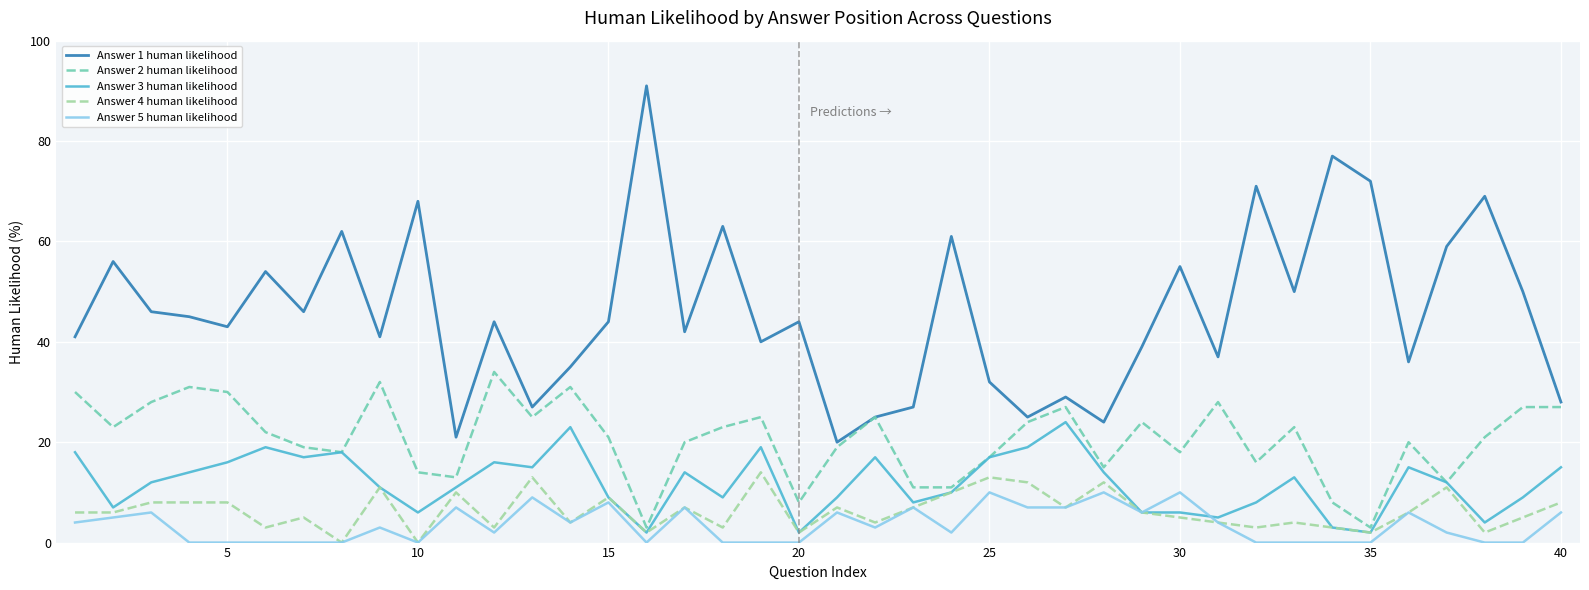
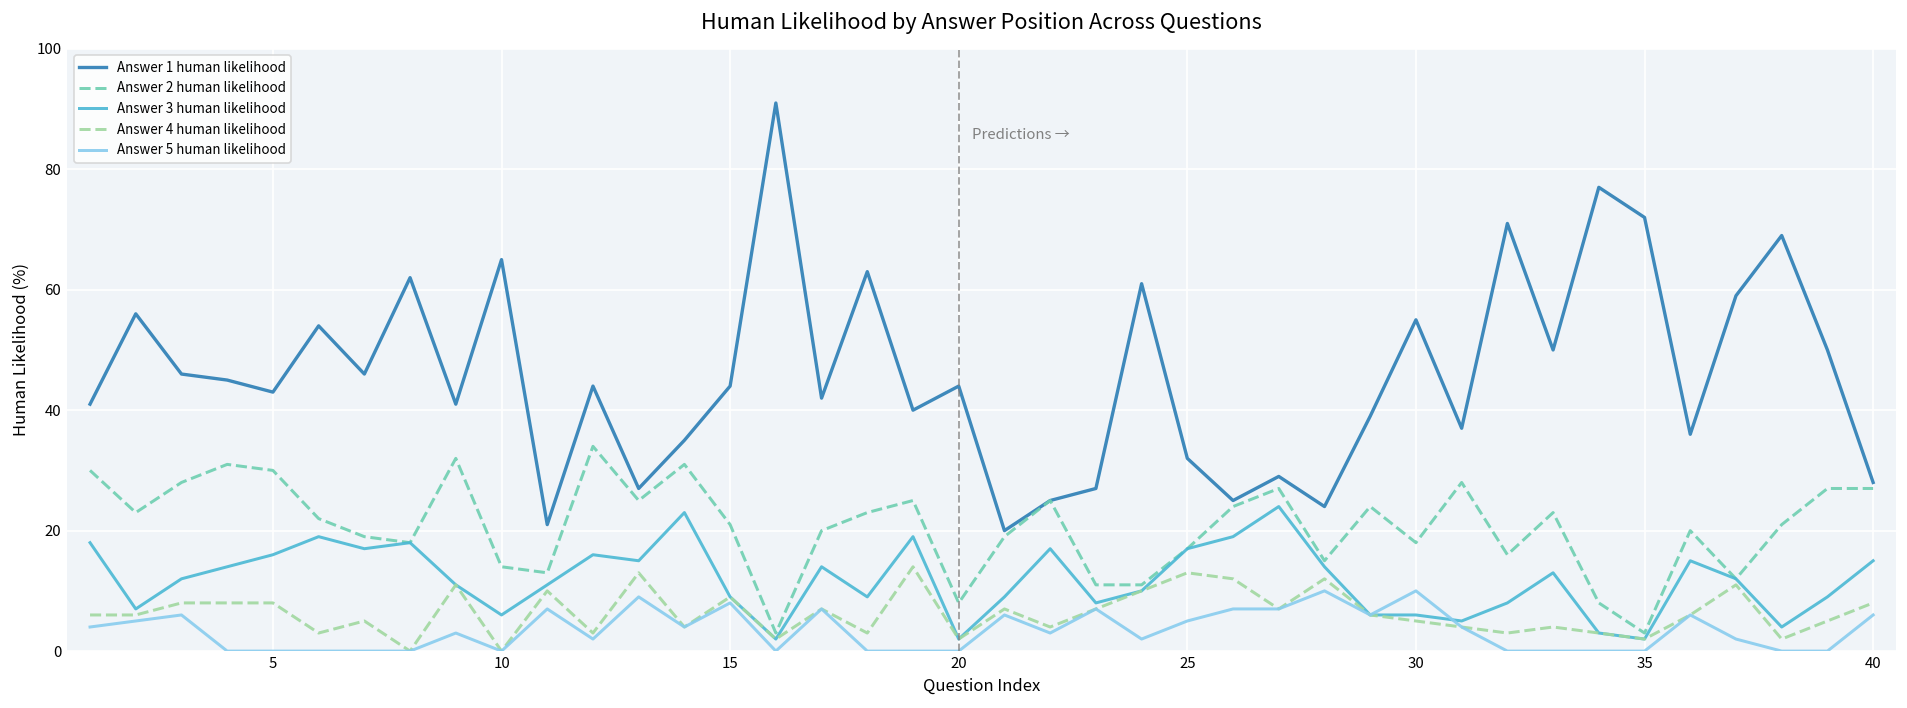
Answer 1 human likelihood, 10: 68 -> 65
Answer 5 human likelihood, 25: 10 -> 5
